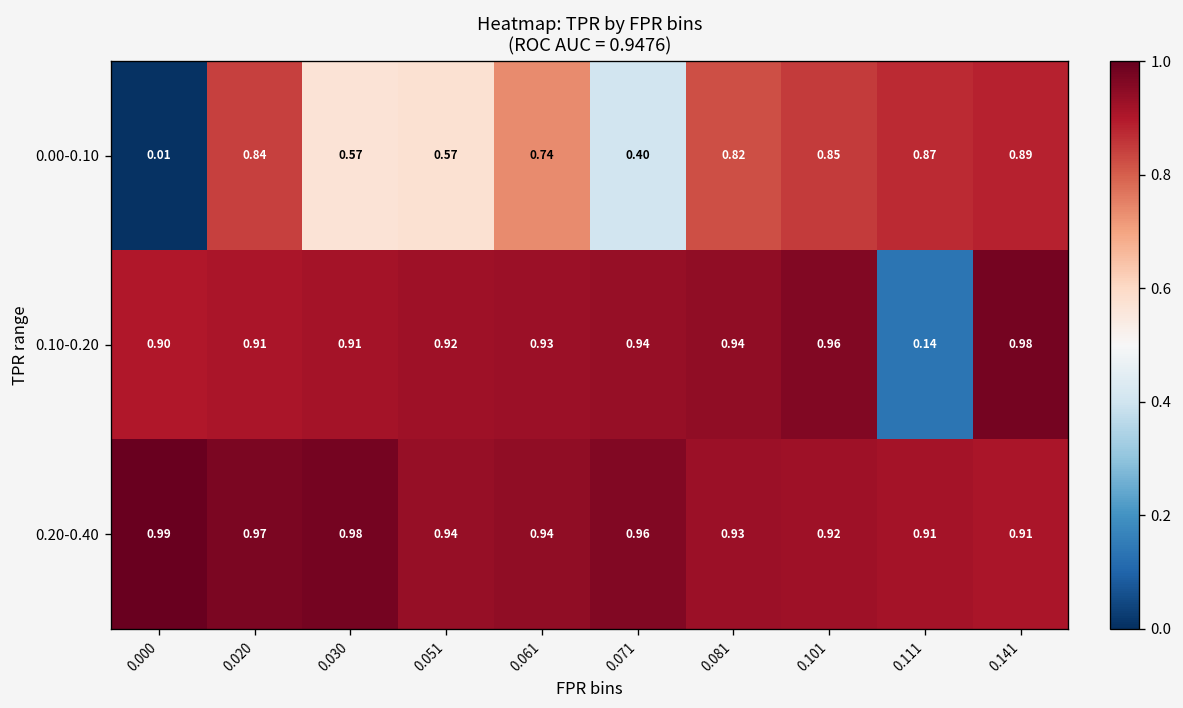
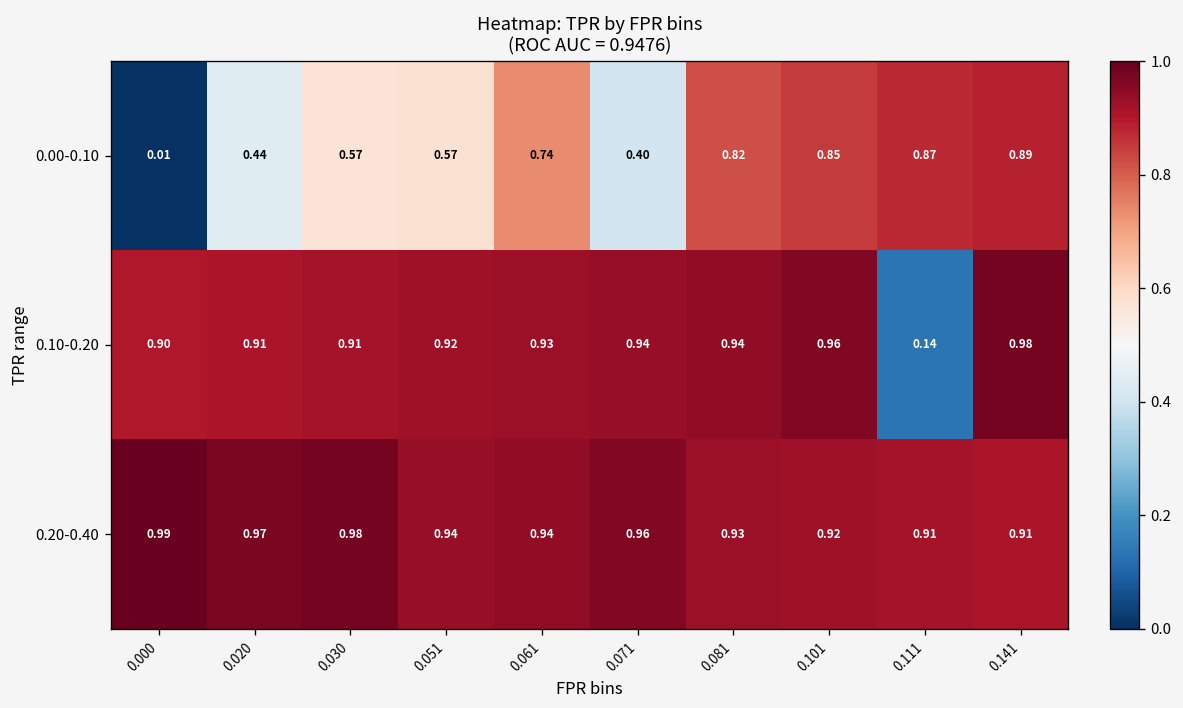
0.00-0.10, 0.020: 0.84 -> 0.44
